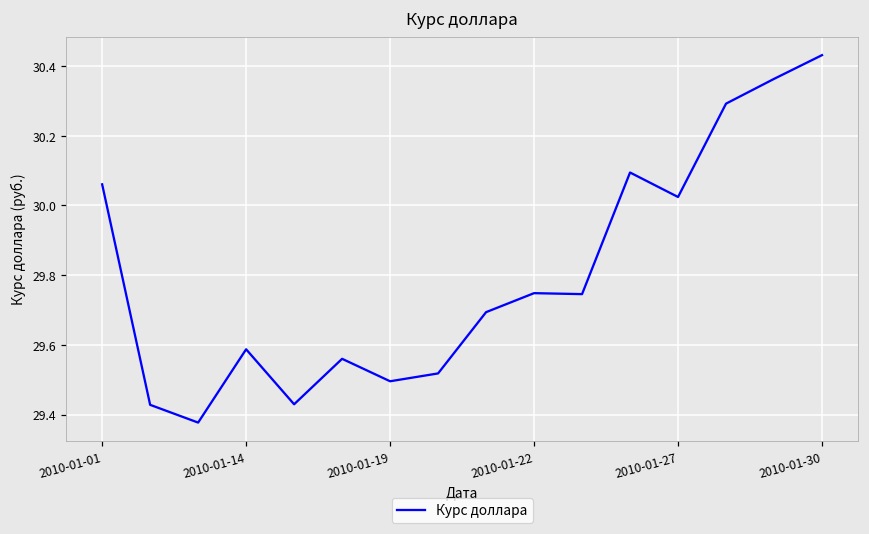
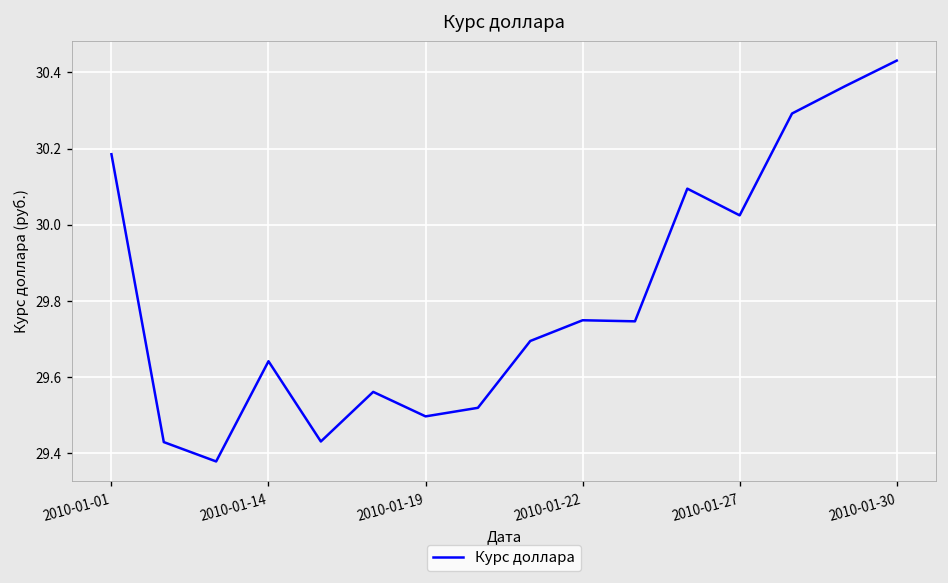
2010-01-01: 30.06 -> 30.19
2010-01-14: 29.59 -> 29.64
